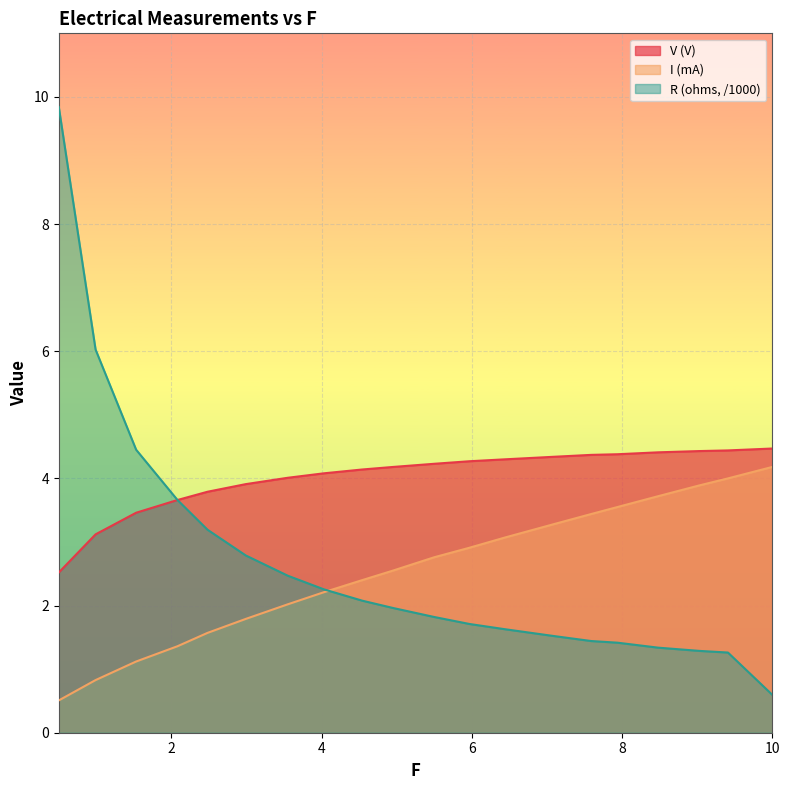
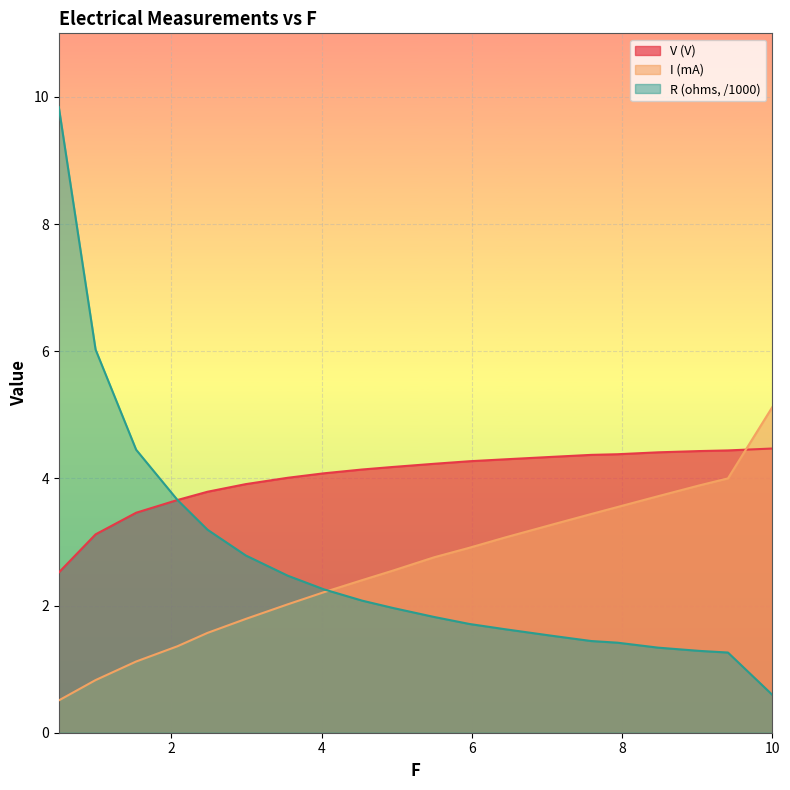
I (mA), 10: 4.2 -> 5.1
